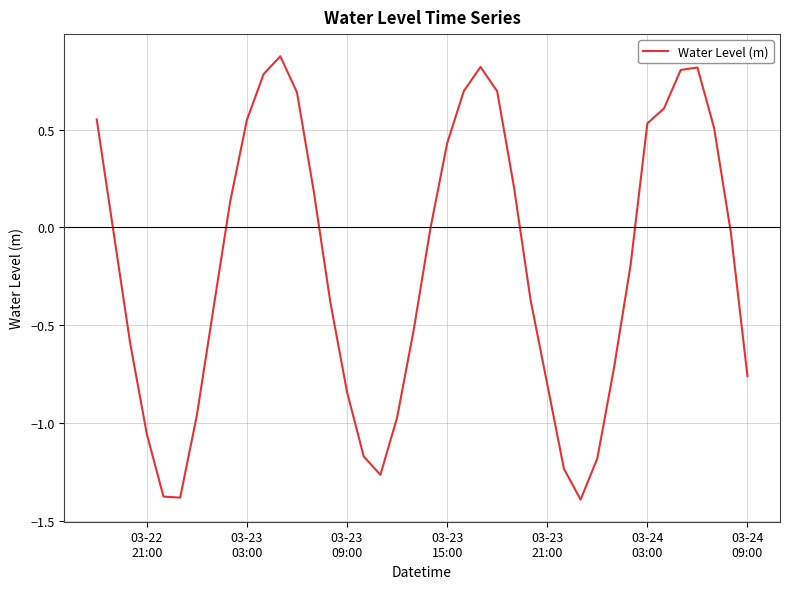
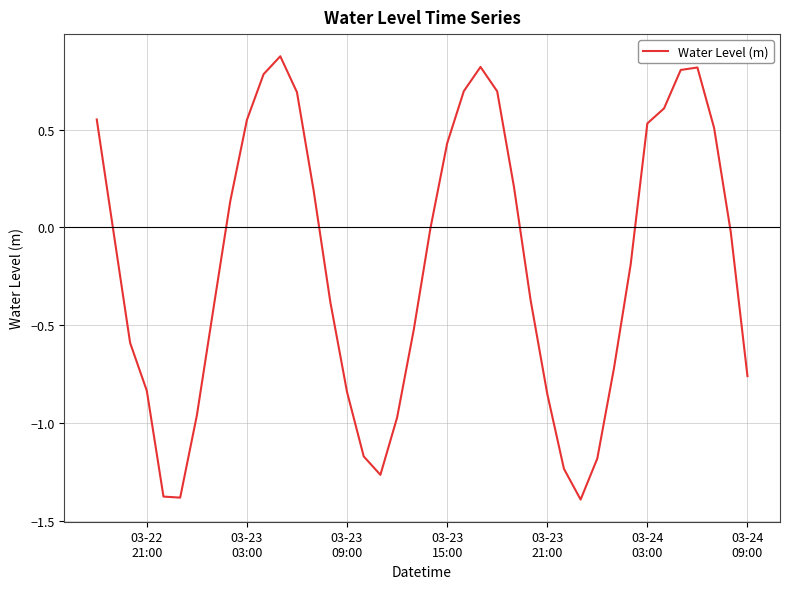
03-22 21:00: -1.06 -> -0.84
03-23 21:00: -0.80 -> -0.85
